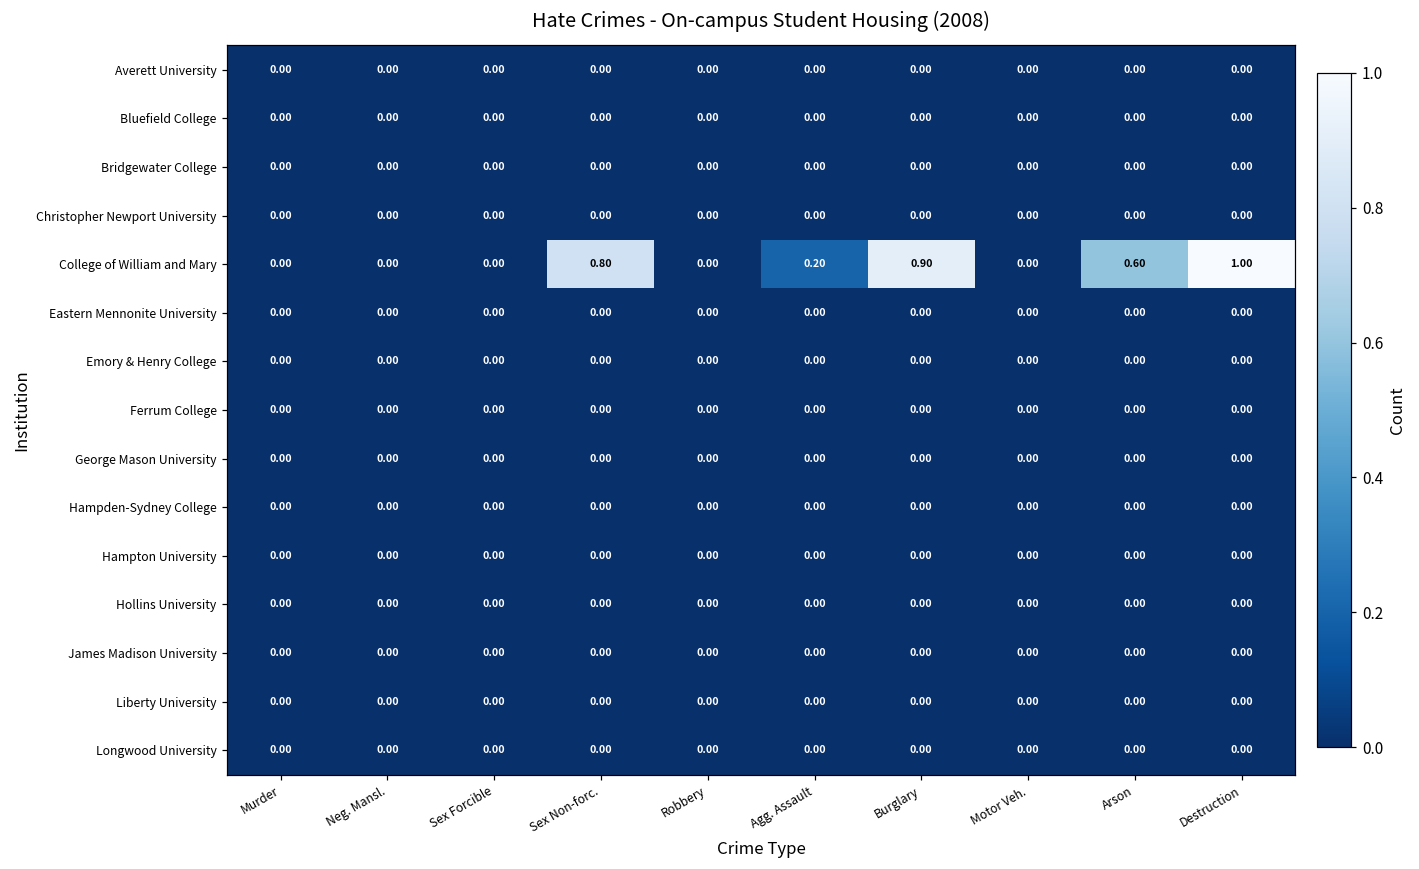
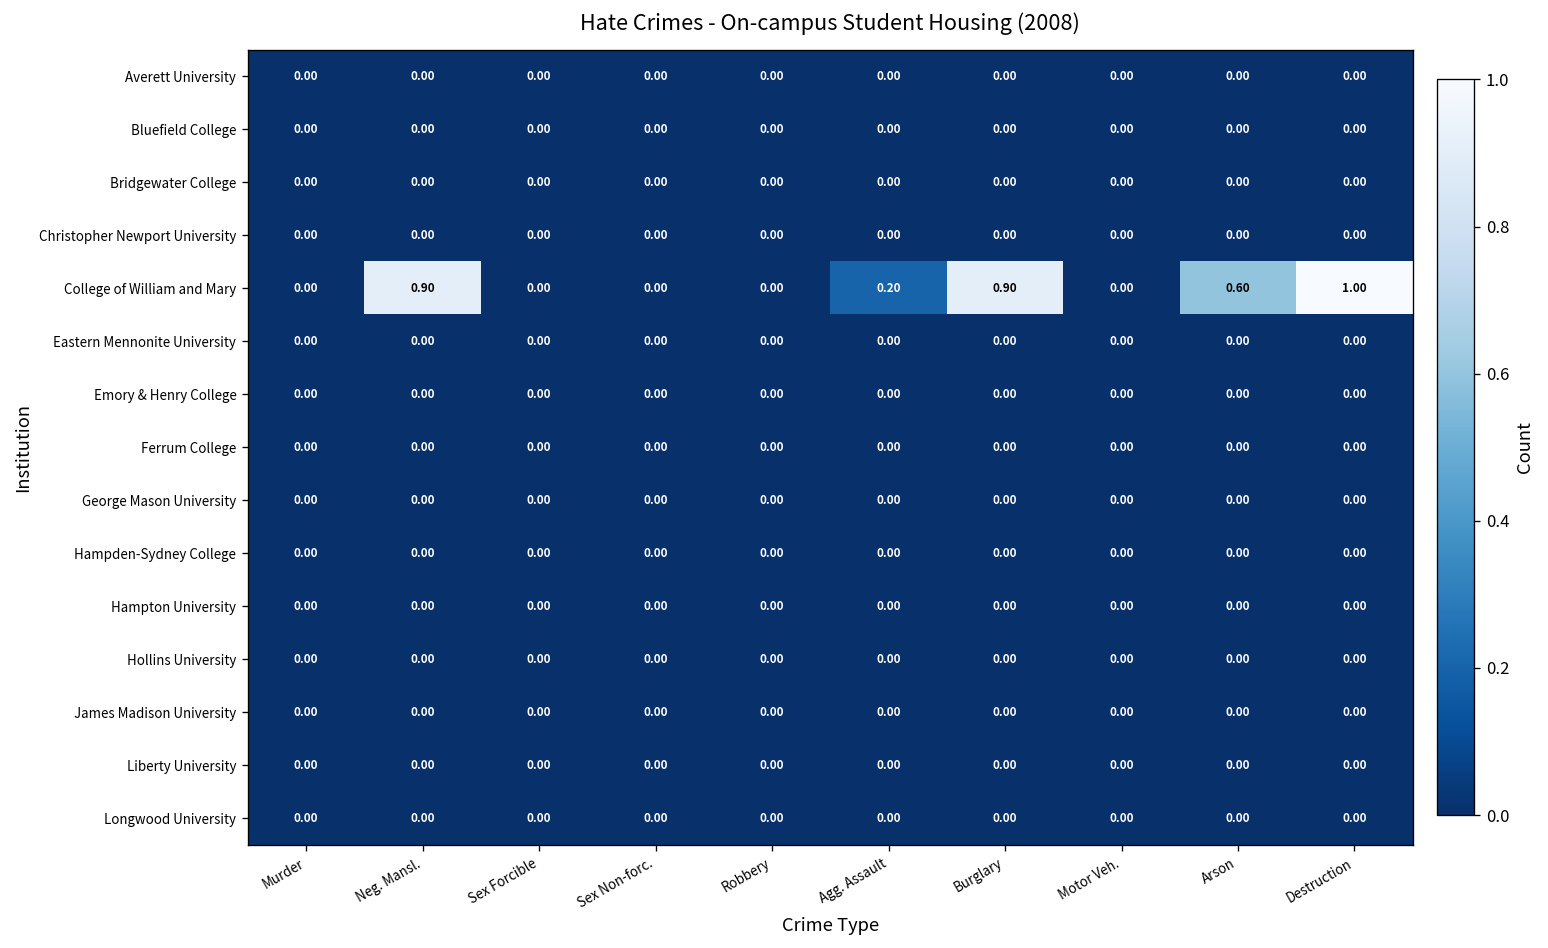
College of William and Mary, Neg. Mansl.: 0.00 -> 0.90
College of William and Mary, Sex Non-forc.: 0.80 -> 0.00
